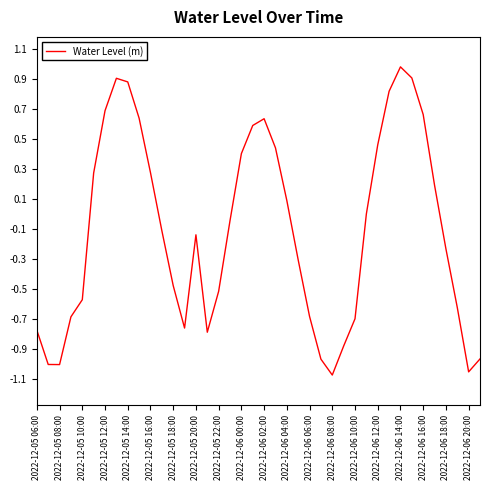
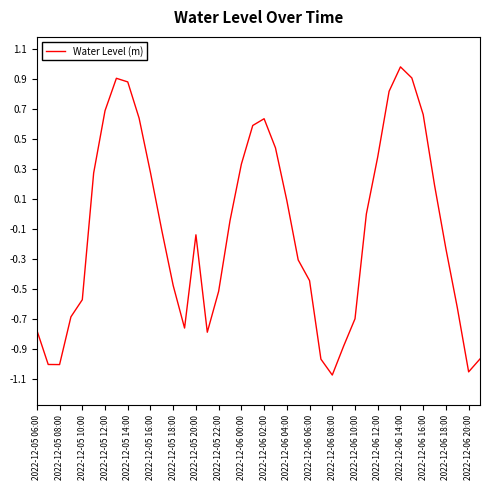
2022-12-06 00:00: 0.40 -> 0.33
2022-12-06 06:00: -0.68 -> -0.44
2022-12-06 12:00: 0.46 -> 0.38
